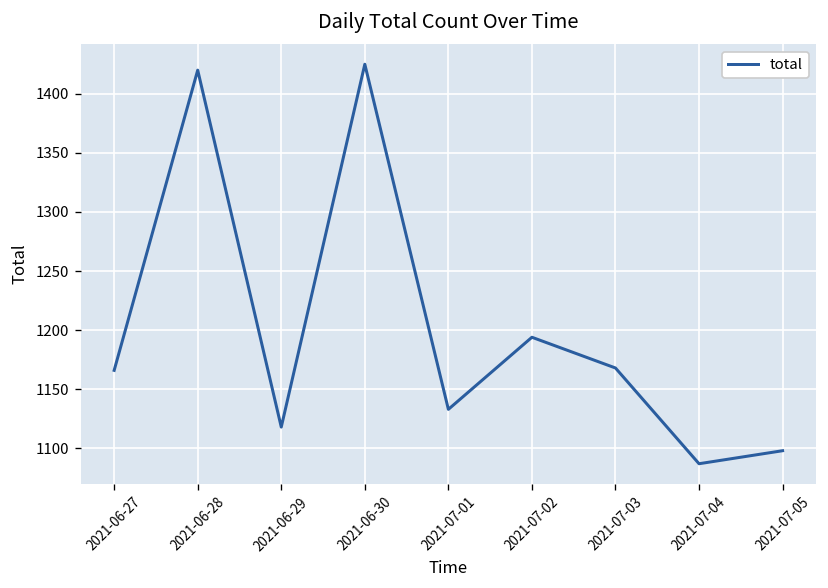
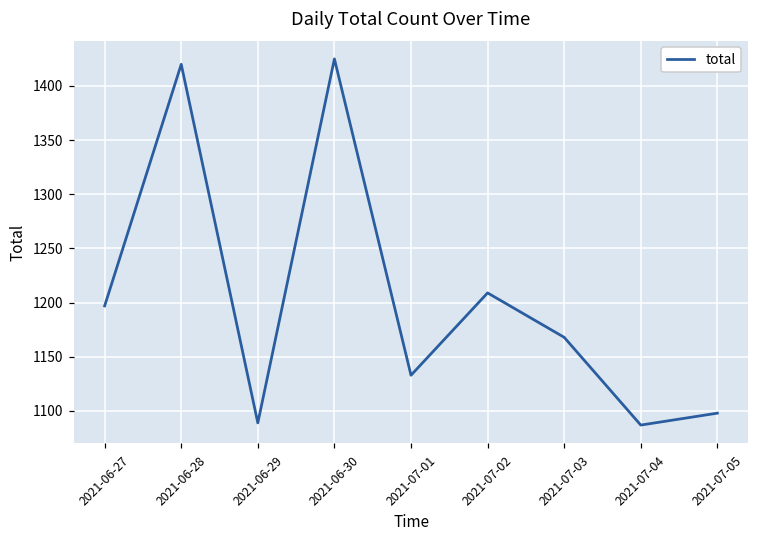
2021-06-27: 1170 -> 1200
2021-06-29: 1120 -> 1090
2021-07-02: 1190 -> 1210
